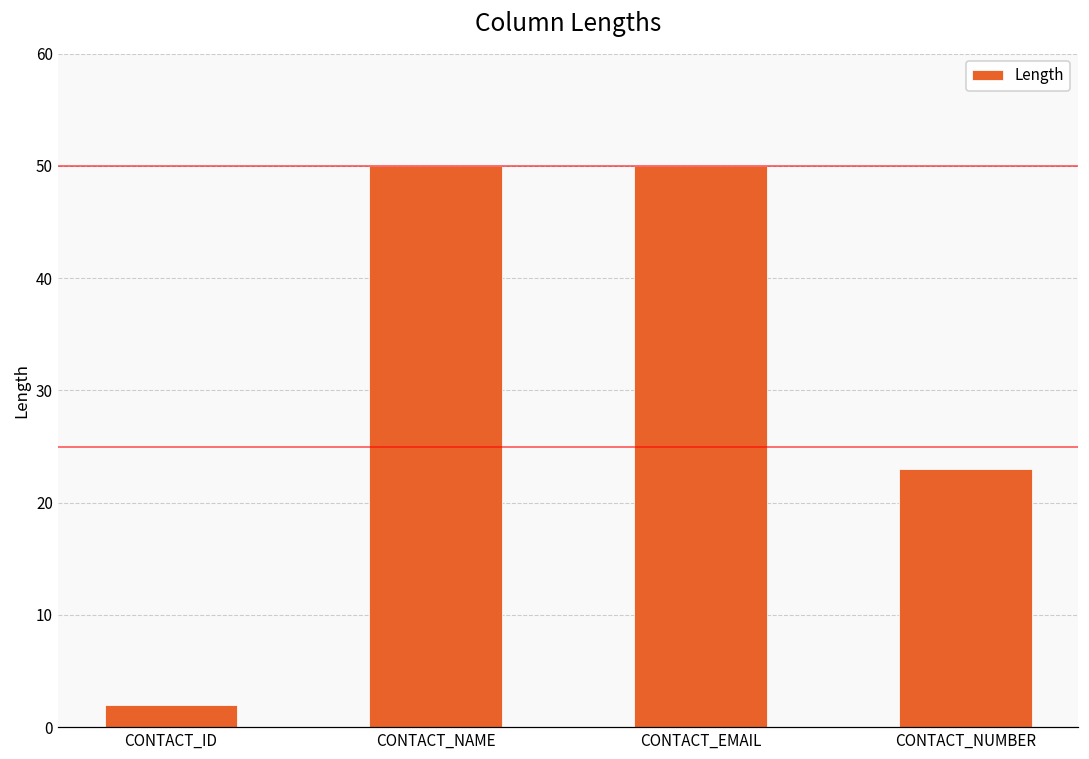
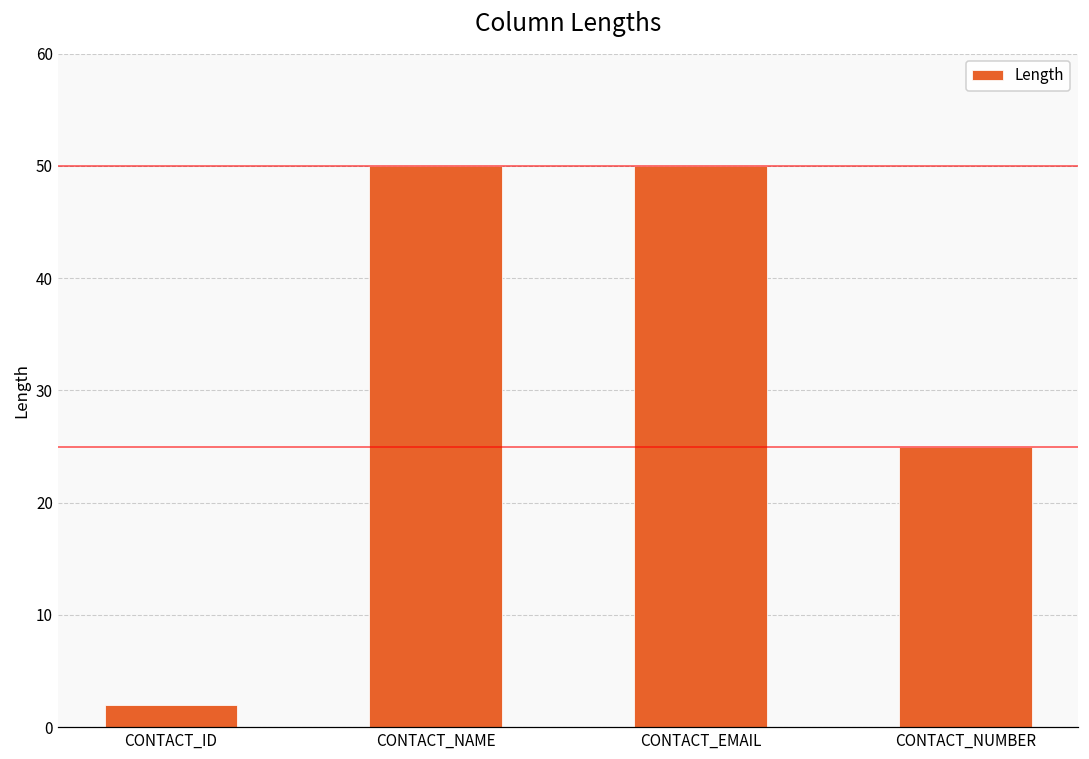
CONTACT_NUMBER: 23 -> 25
